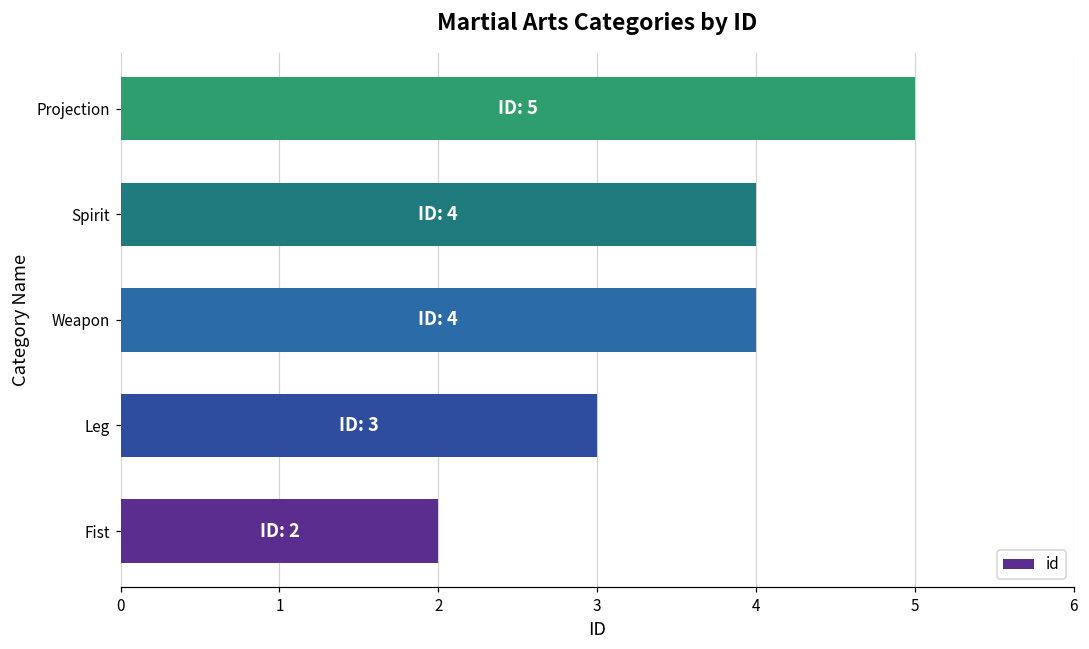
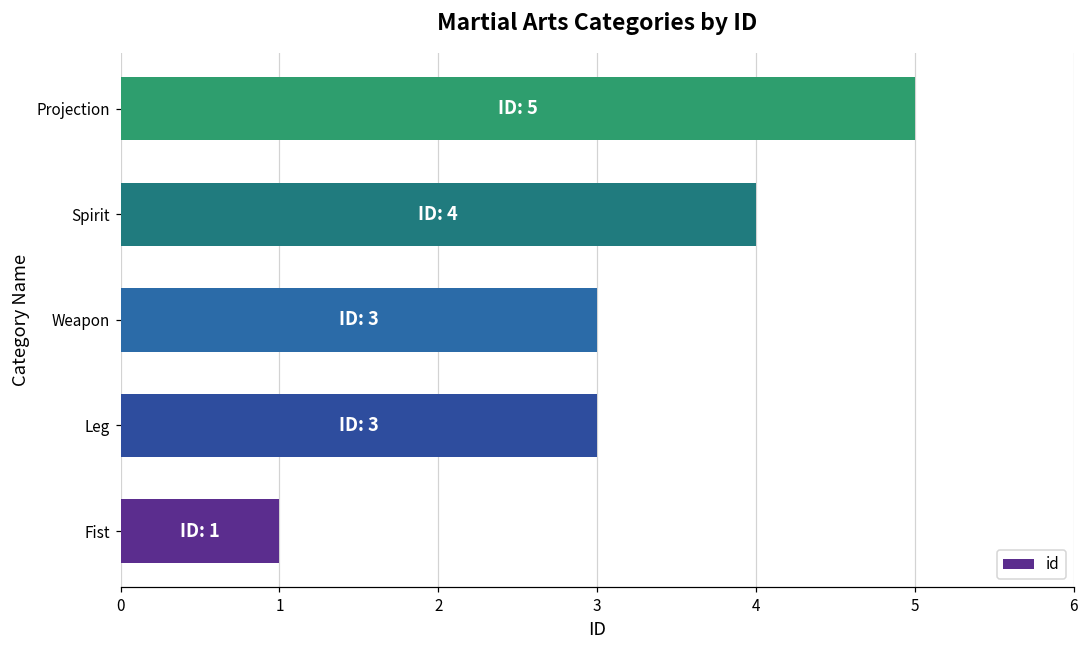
Weapon: 4 -> 3
Fist: 2 -> 1
